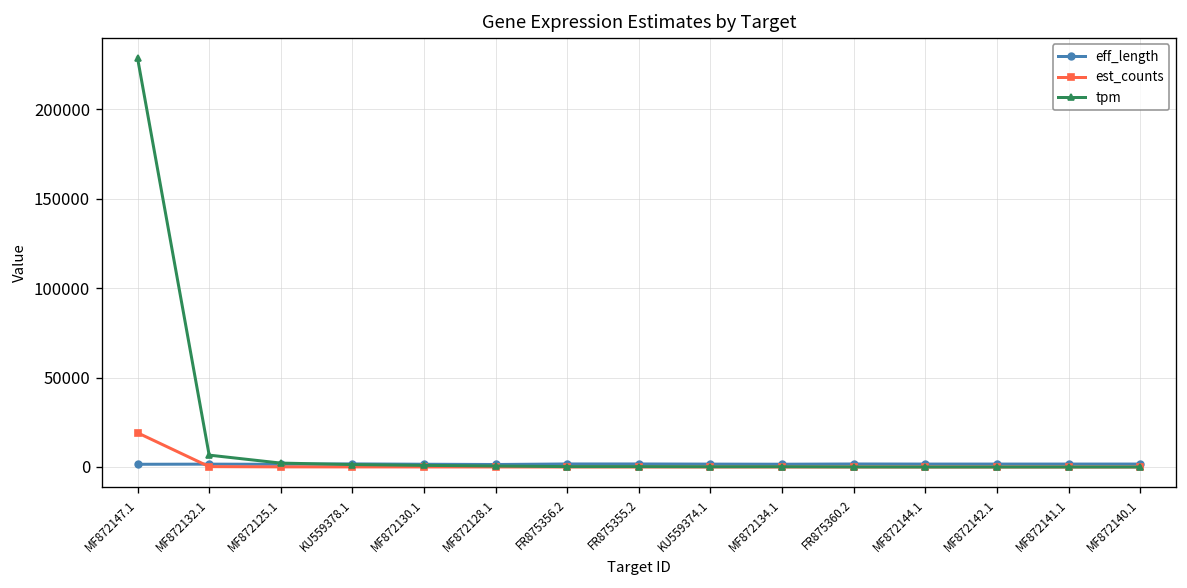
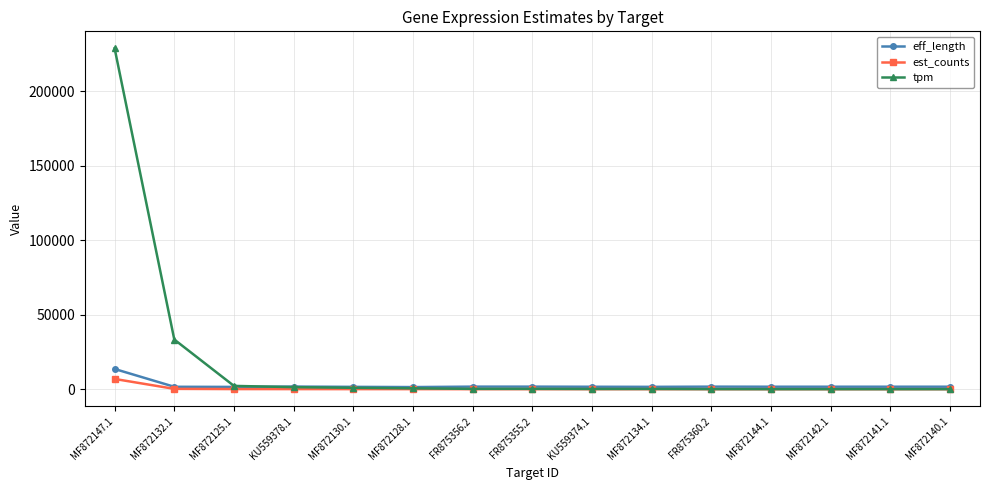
eff_length, MF872147.1: 2000 -> 14000
est_counts, MF872147.1: 19000 -> 7000
tpm, MF872132.1: 7000 -> 33000
